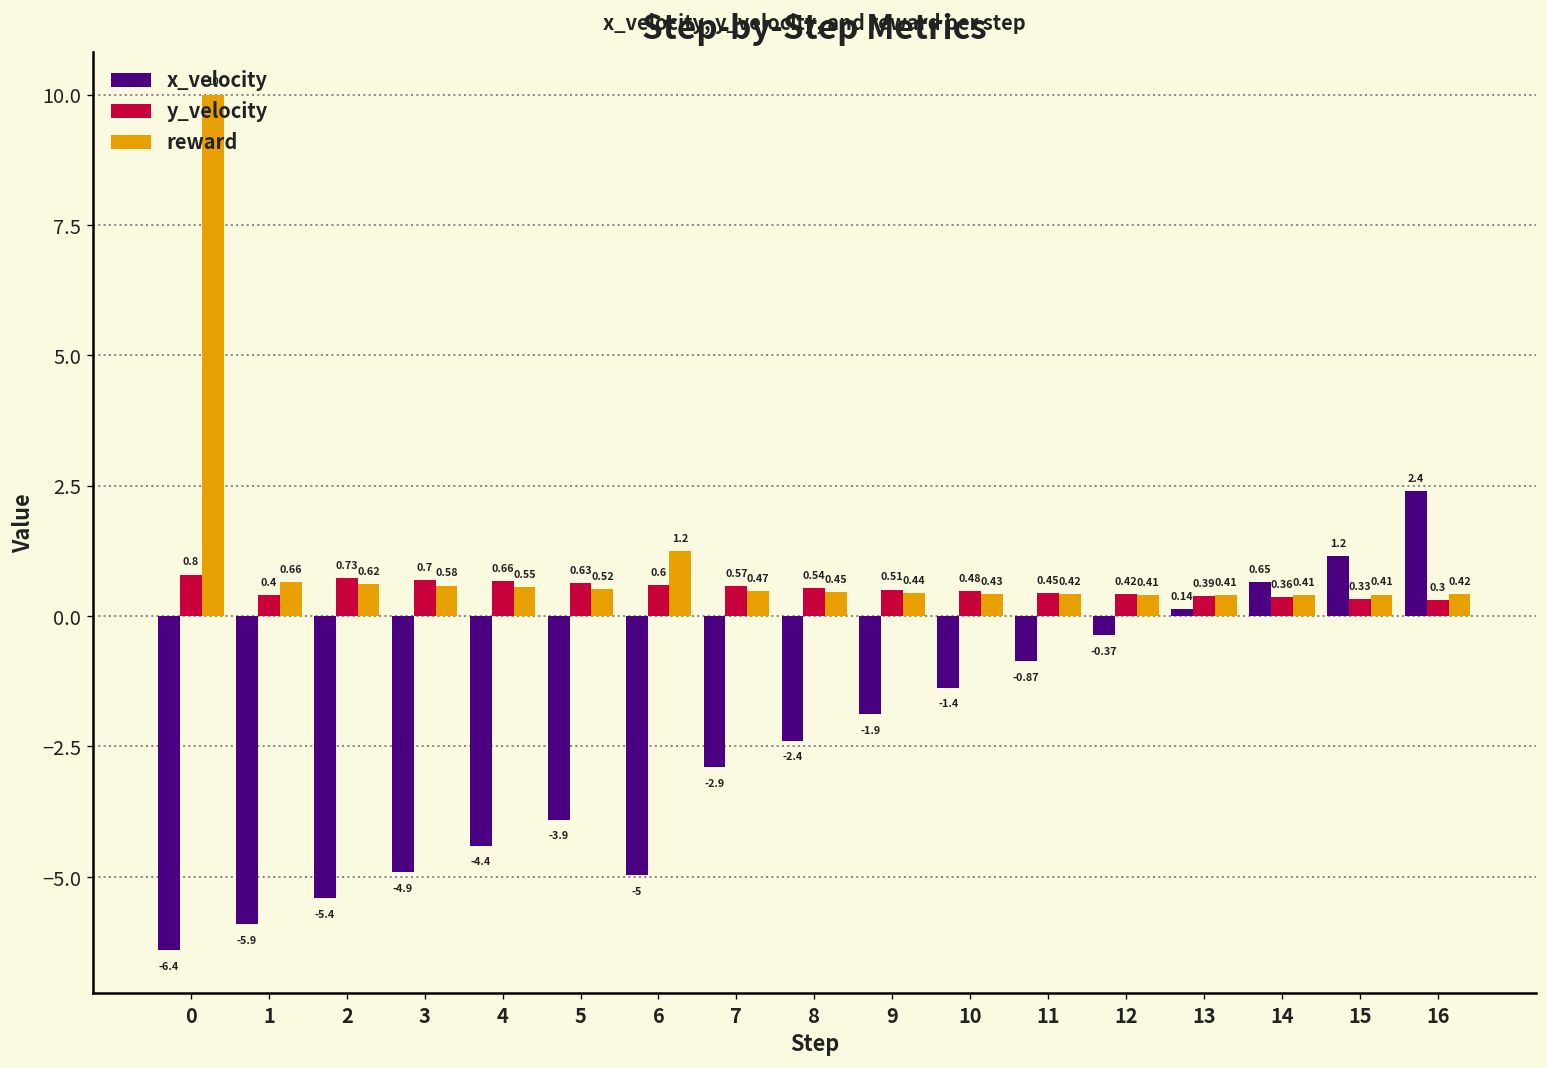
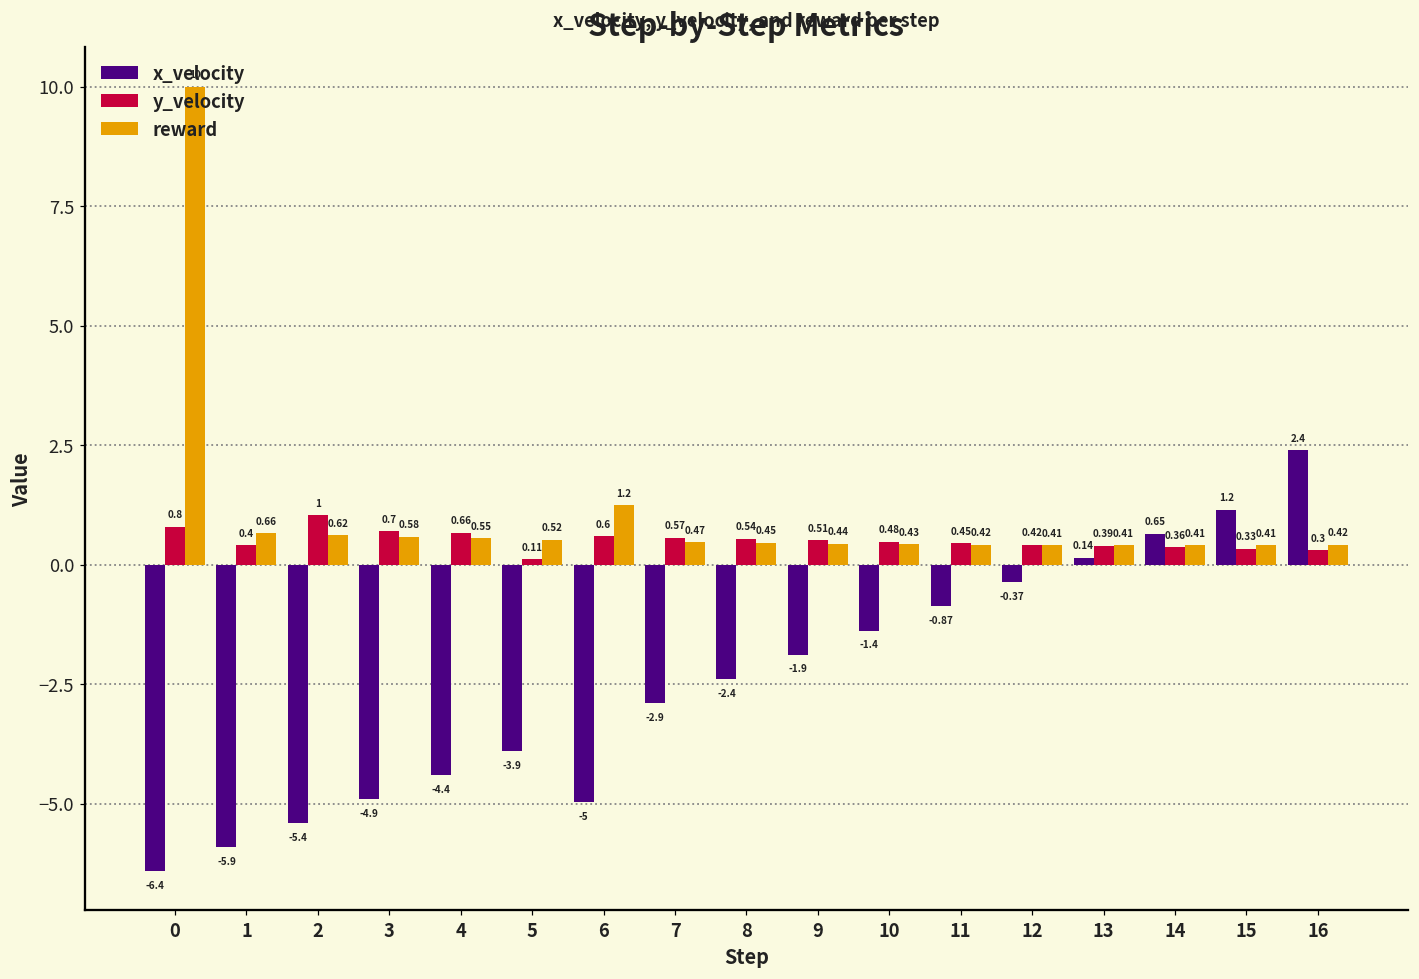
y_velocity, 2: 0.73 -> 1
y_velocity, 5: 0.63 -> 0.11
